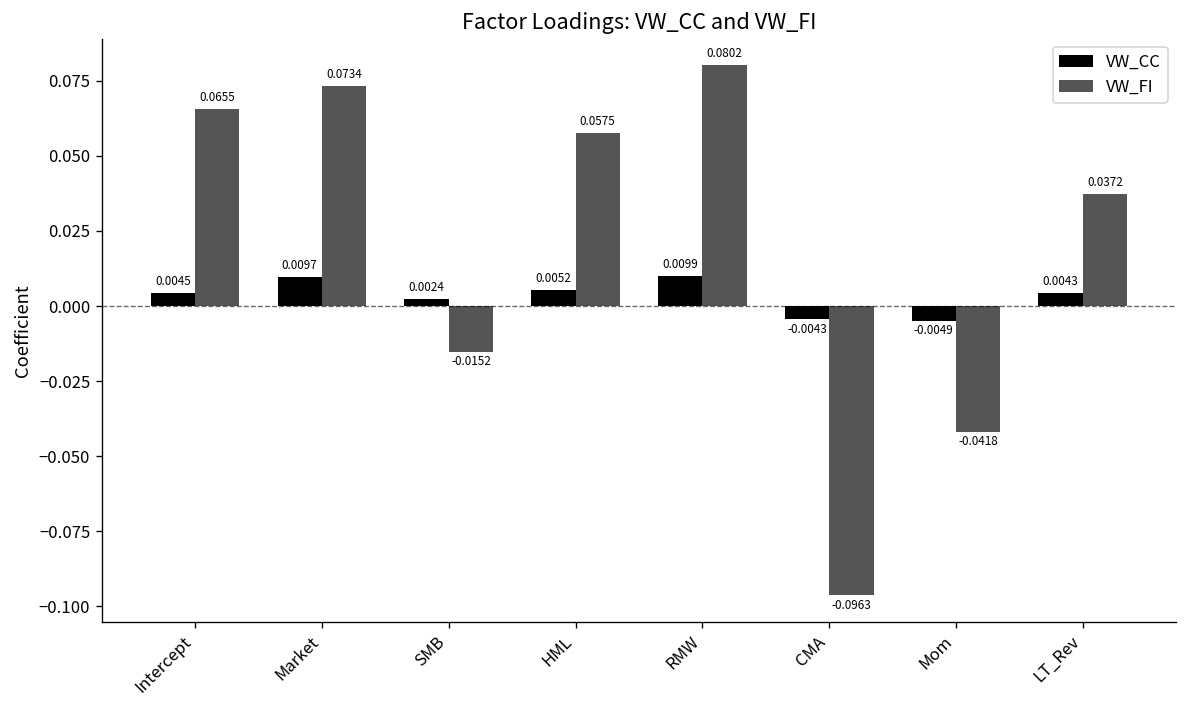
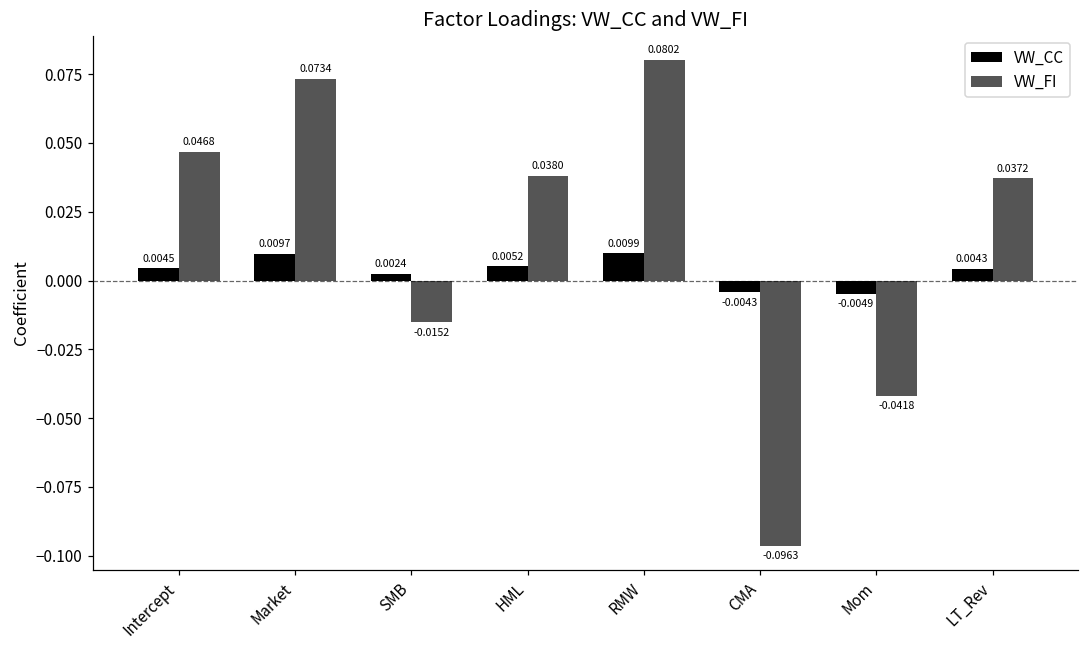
VW_FI, Intercept: 0.0655 -> 0.0468
VW_FI, HML: 0.0575 -> 0.0380
